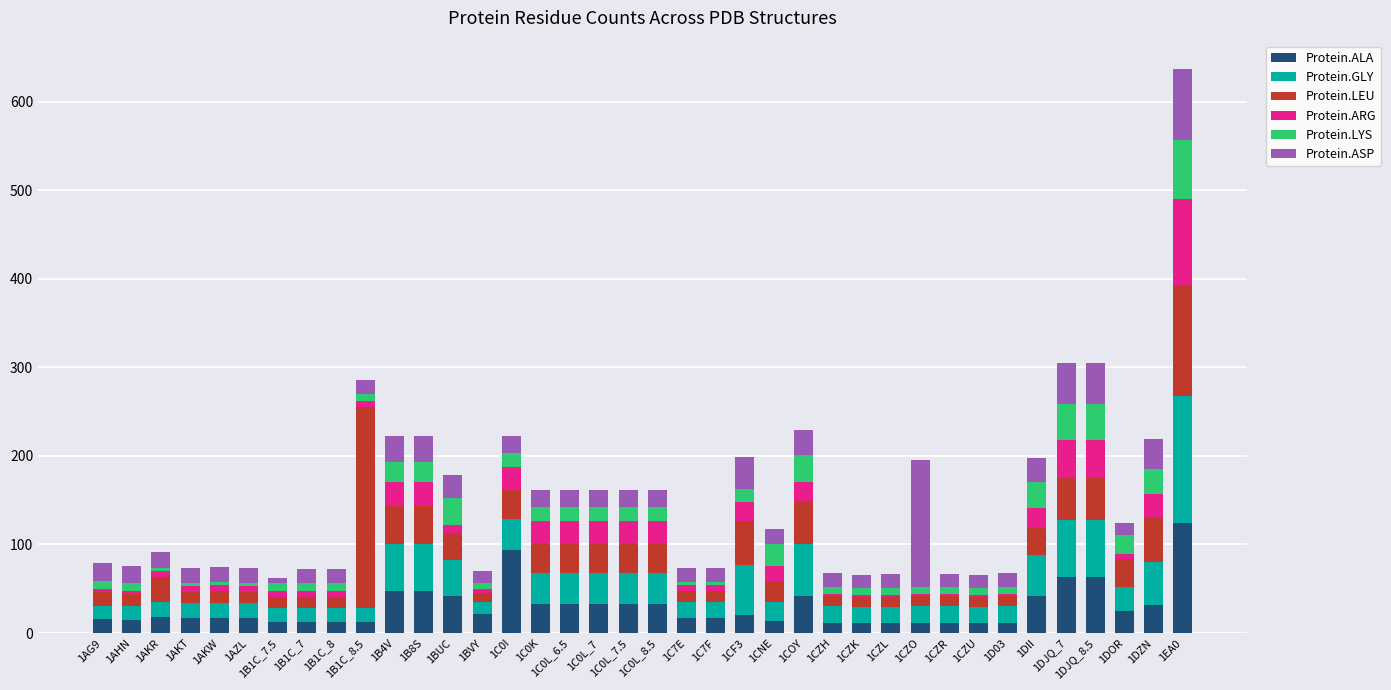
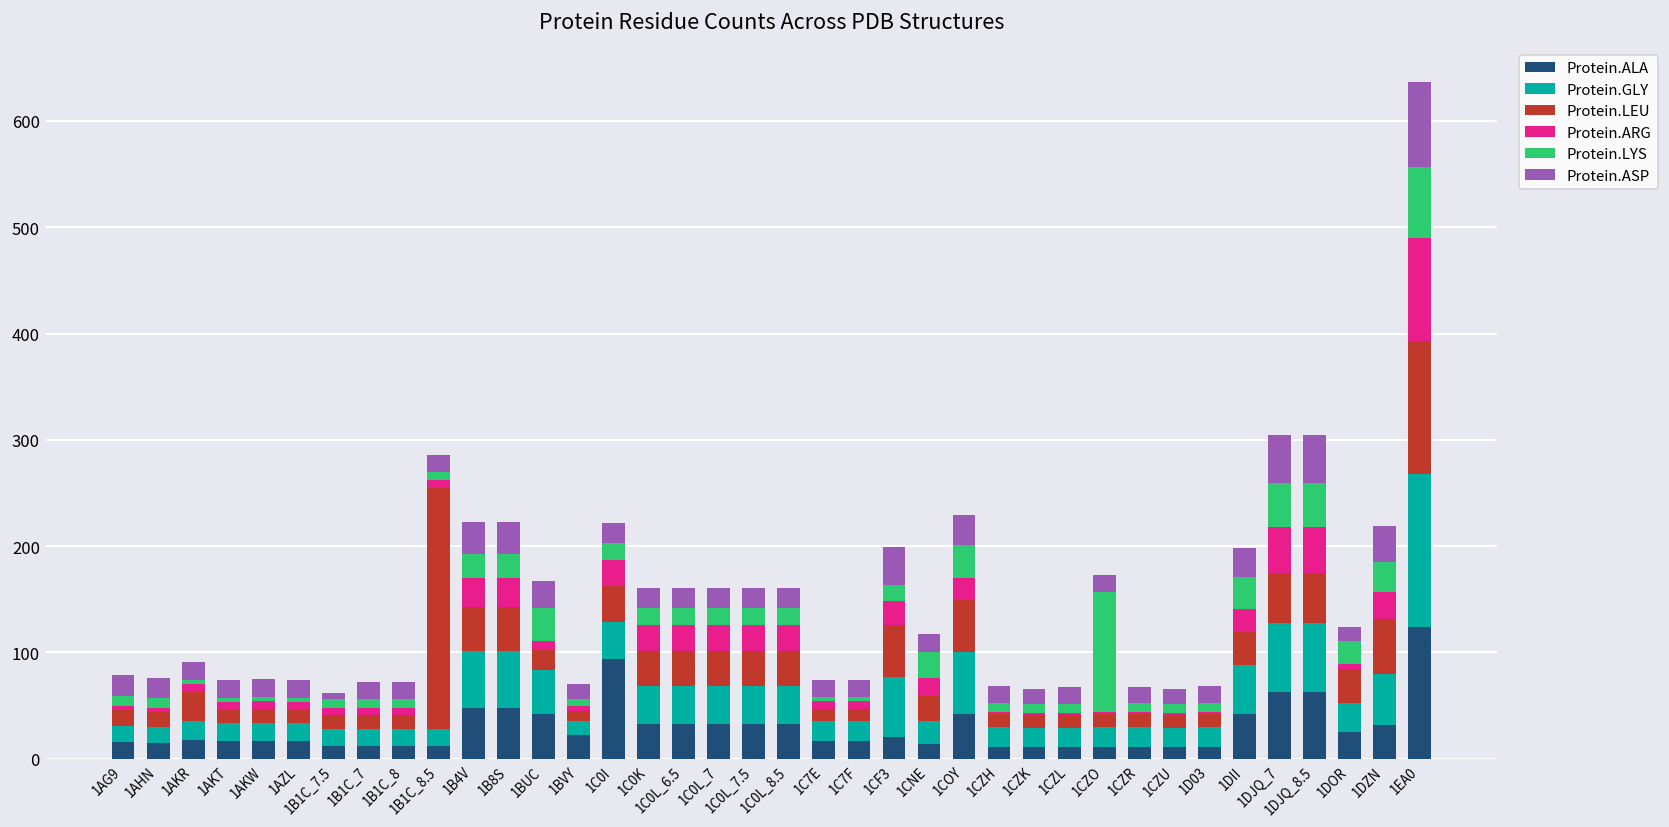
Protein.LEU, 1BUC: 30 -> 20
Protein.LYS, 1CZO: 10 -> 110
Protein.ASP, 1CZO: 140 -> 20
